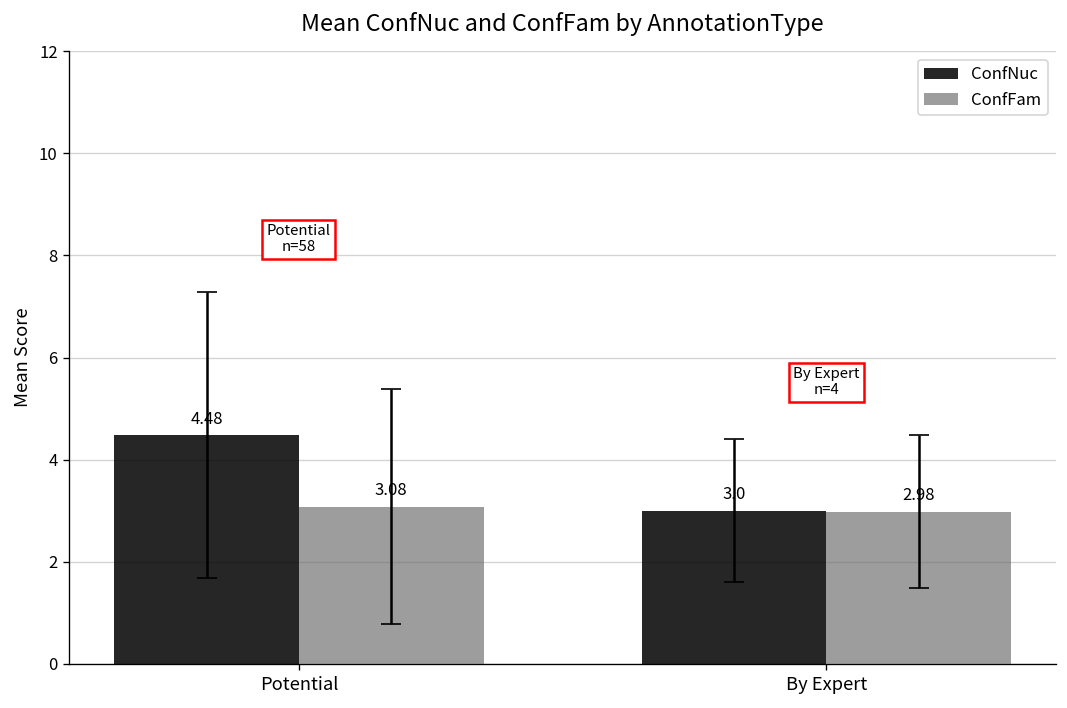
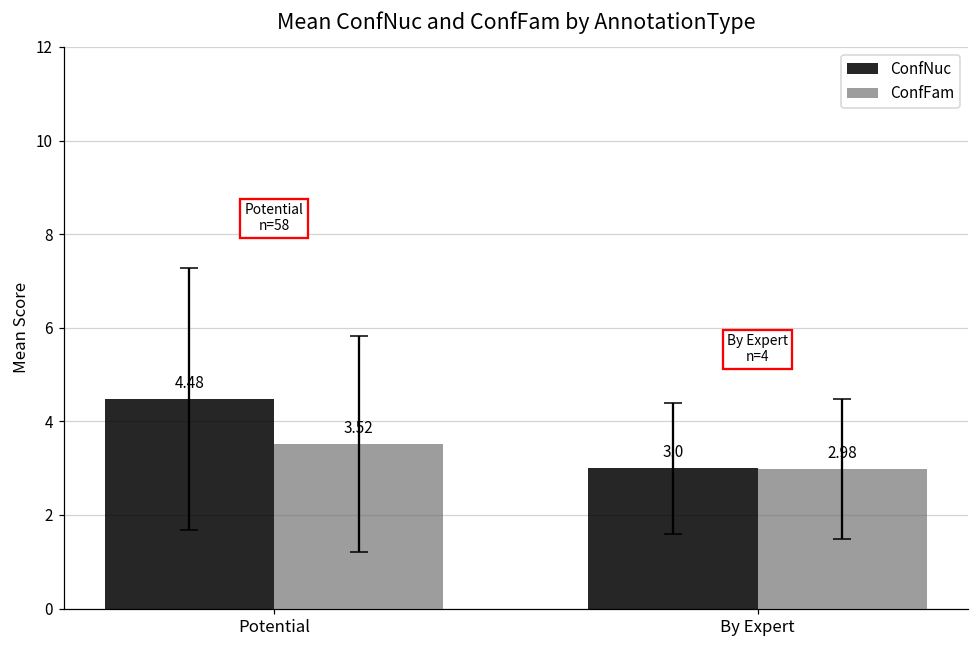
ConfFam, Potential: 3.08 -> 3.52
